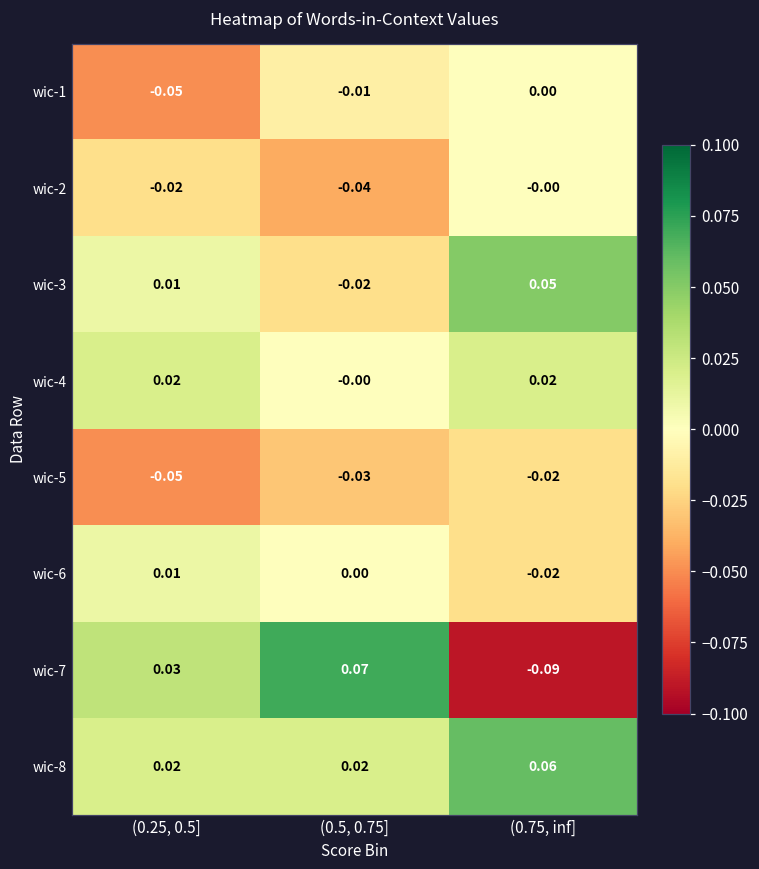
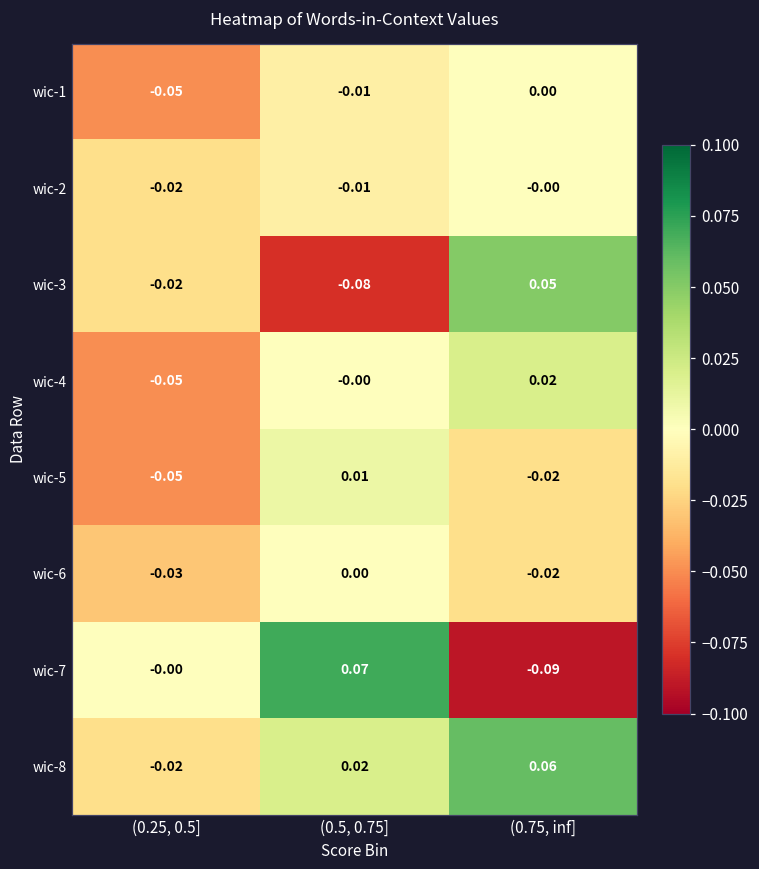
wic-2, (0.5, 0.75]: -0.04 -> -0.01
wic-3, (0.25, 0.5]: 0.01 -> -0.02
wic-3, (0.5, 0.75]: -0.02 -> -0.08
wic-4, (0.25, 0.5]: 0.02 -> -0.05
wic-5, (0.5, 0.75]: -0.03 -> 0.01
wic-6, (0.25, 0.5]: 0.01 -> -0.03
wic-7, (0.25, 0.5]: 0.03 -> -0.00
wic-8, (0.25, 0.5]: 0.02 -> -0.02
